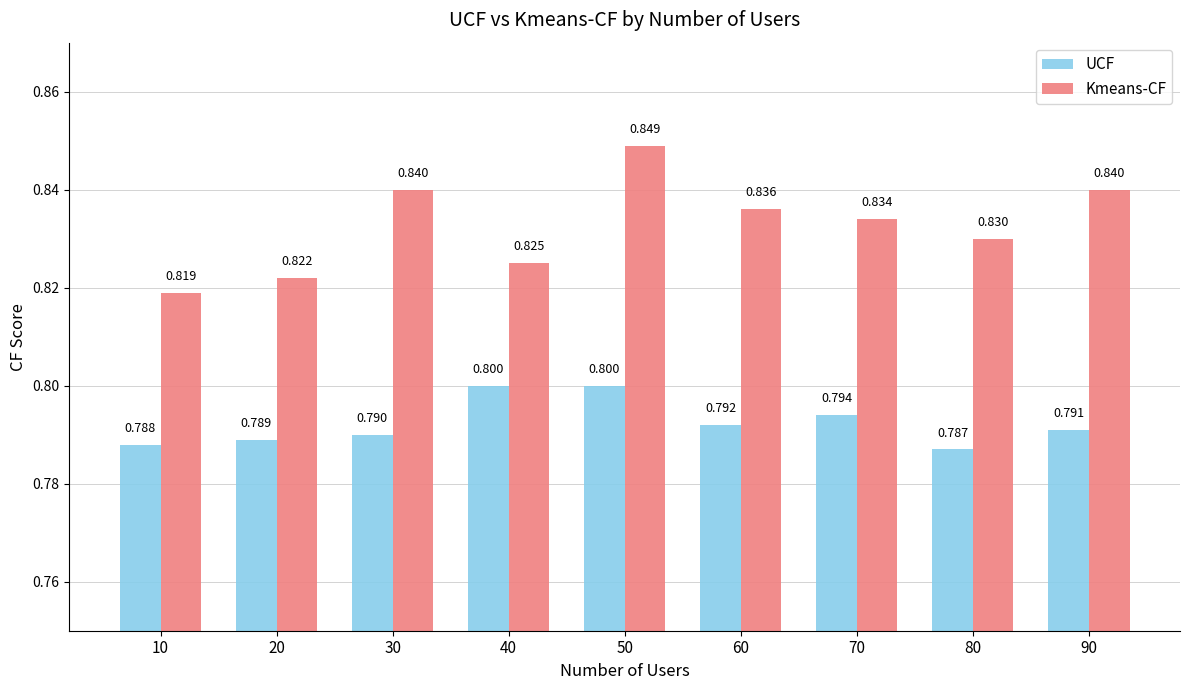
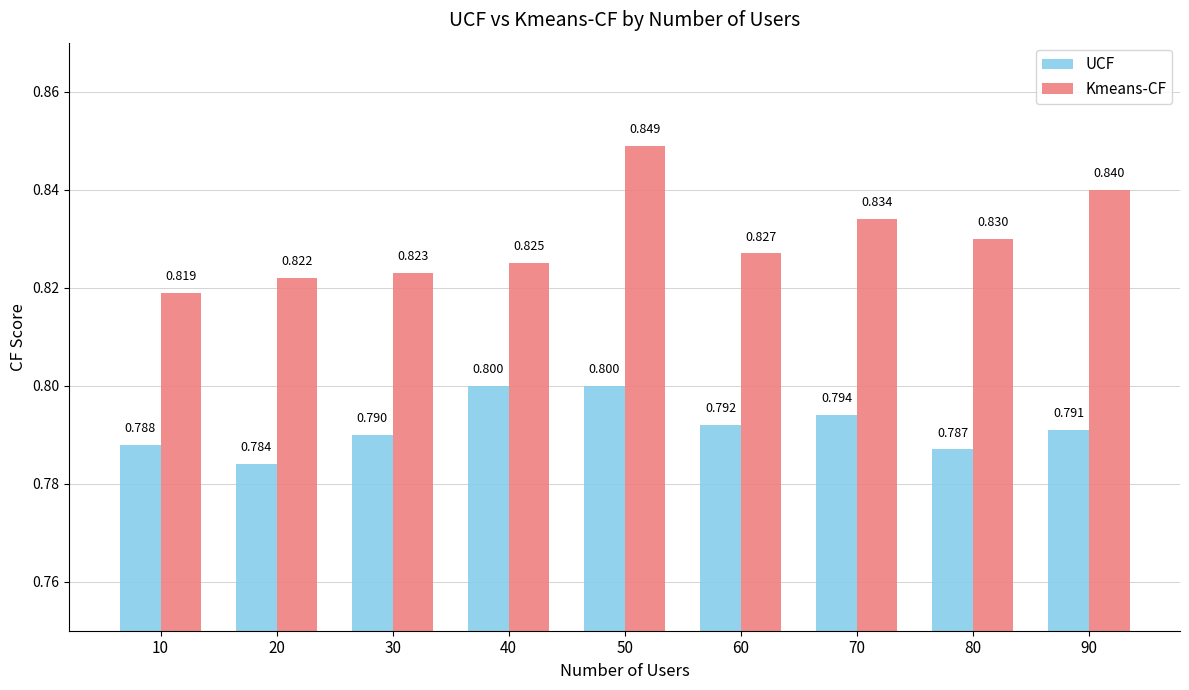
UCF, 20: 0.789 -> 0.784
Kmeans-CF, 30: 0.840 -> 0.823
Kmeans-CF, 60: 0.836 -> 0.827
